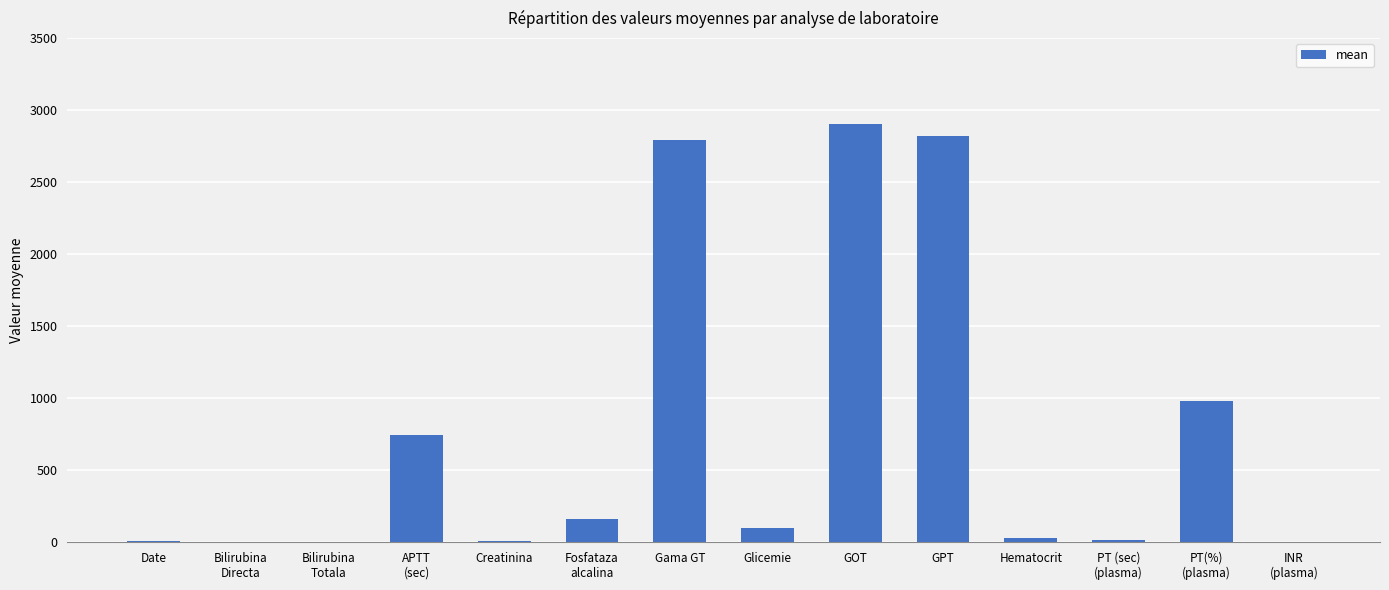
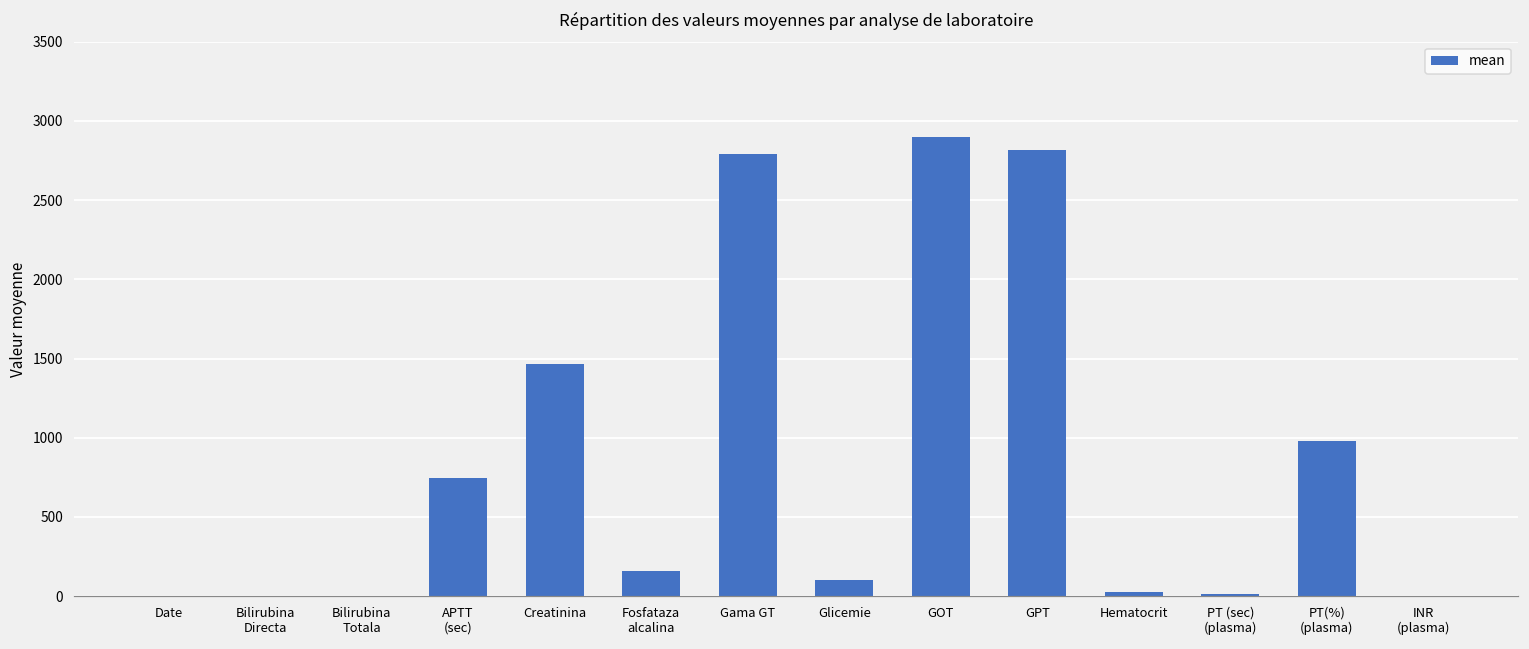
Creatinina: 0 -> 1470
